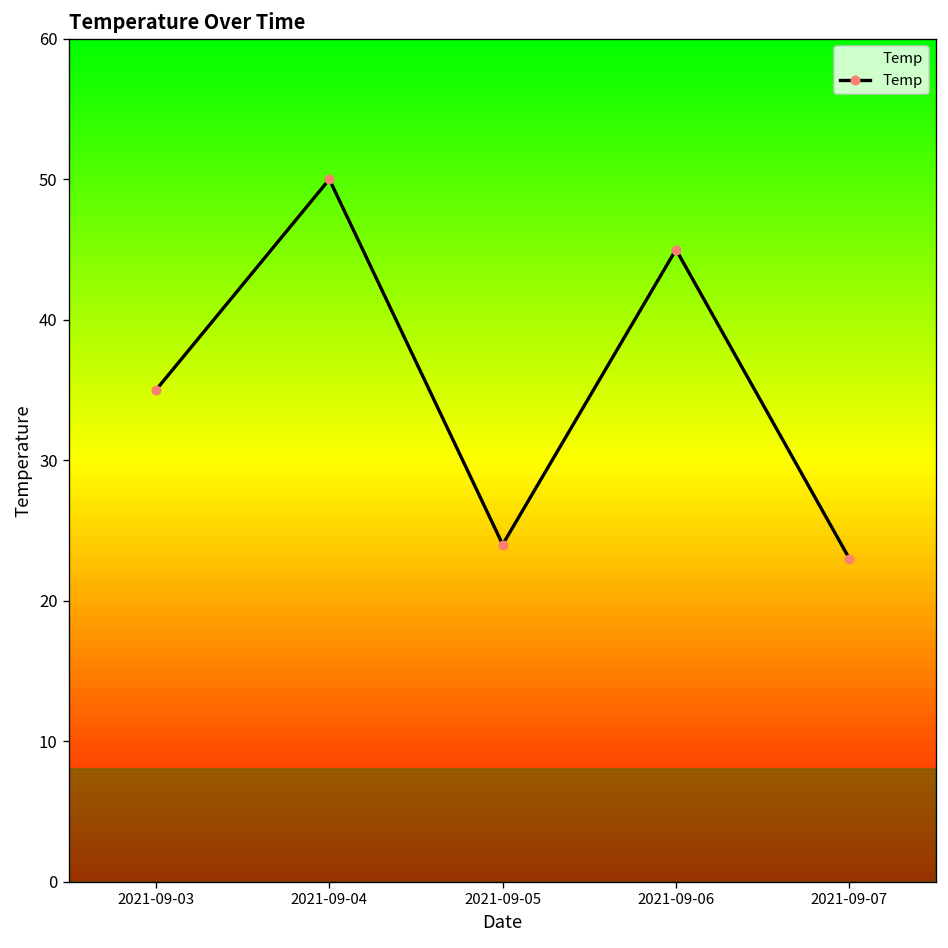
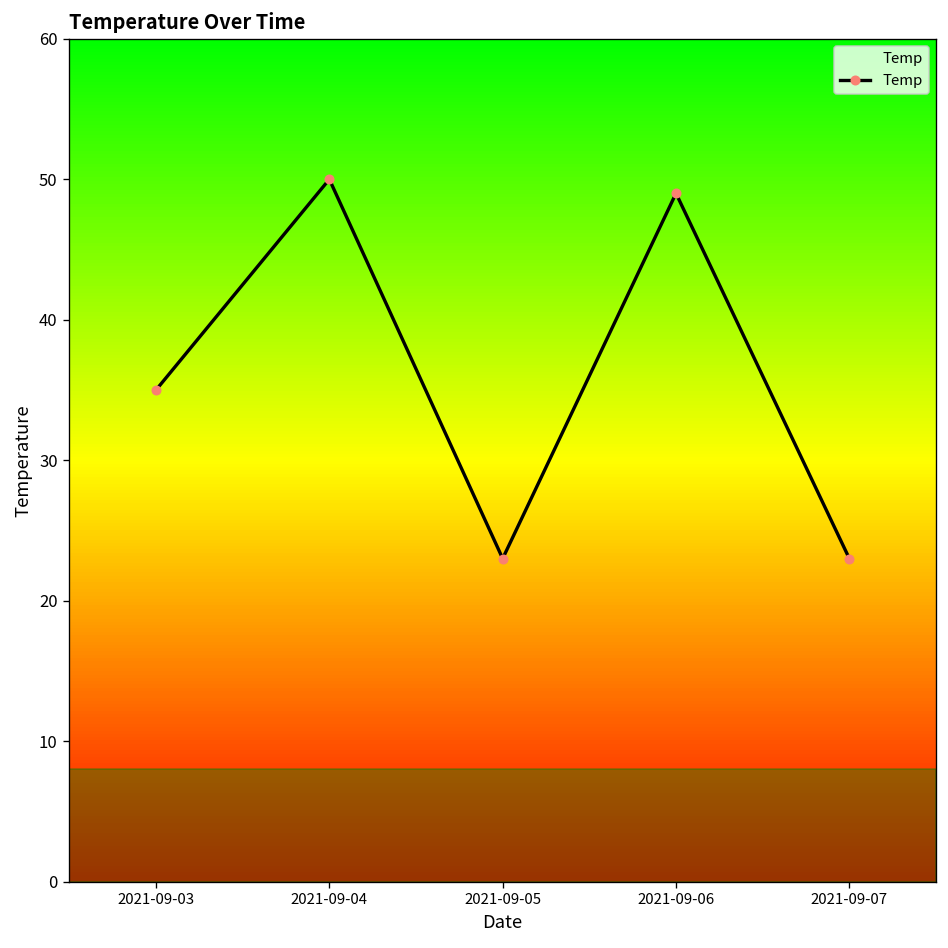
2021-09-05: 24 -> 23
2021-09-06: 45 -> 49
